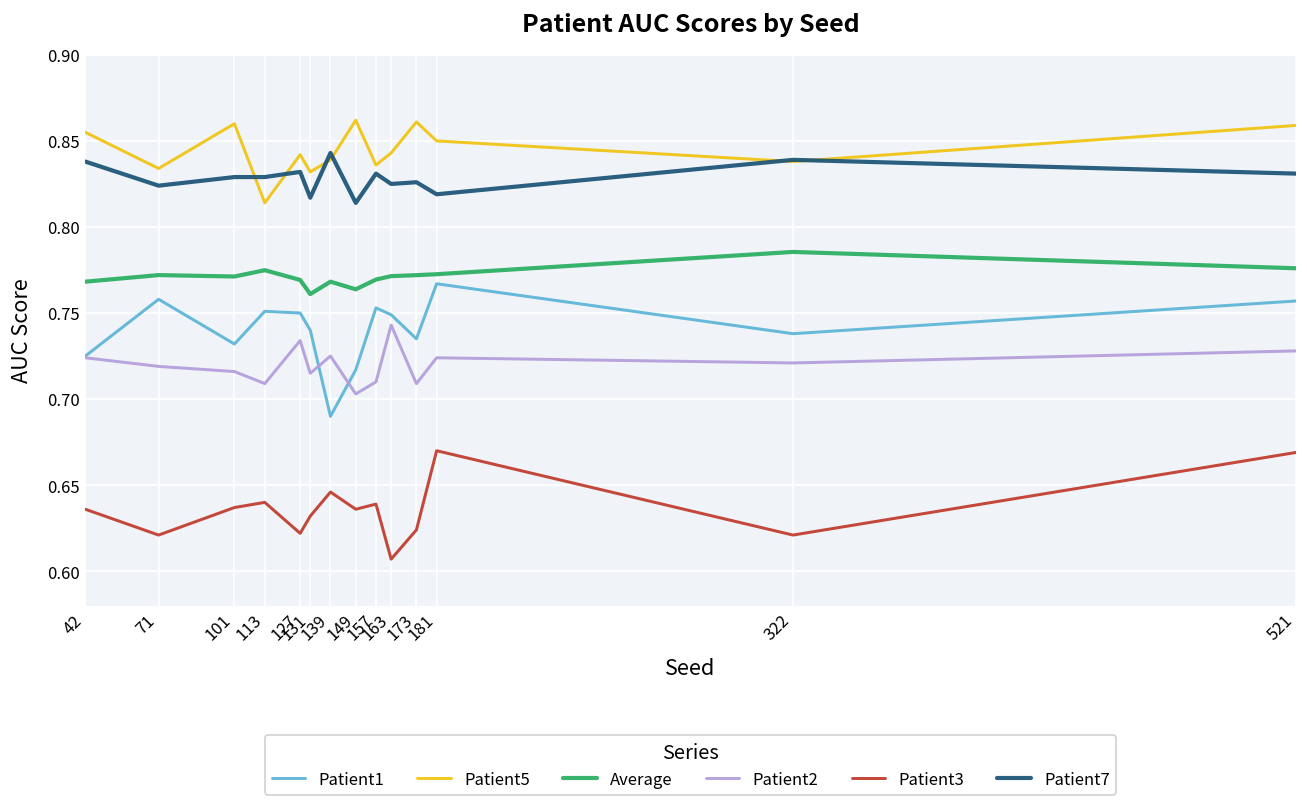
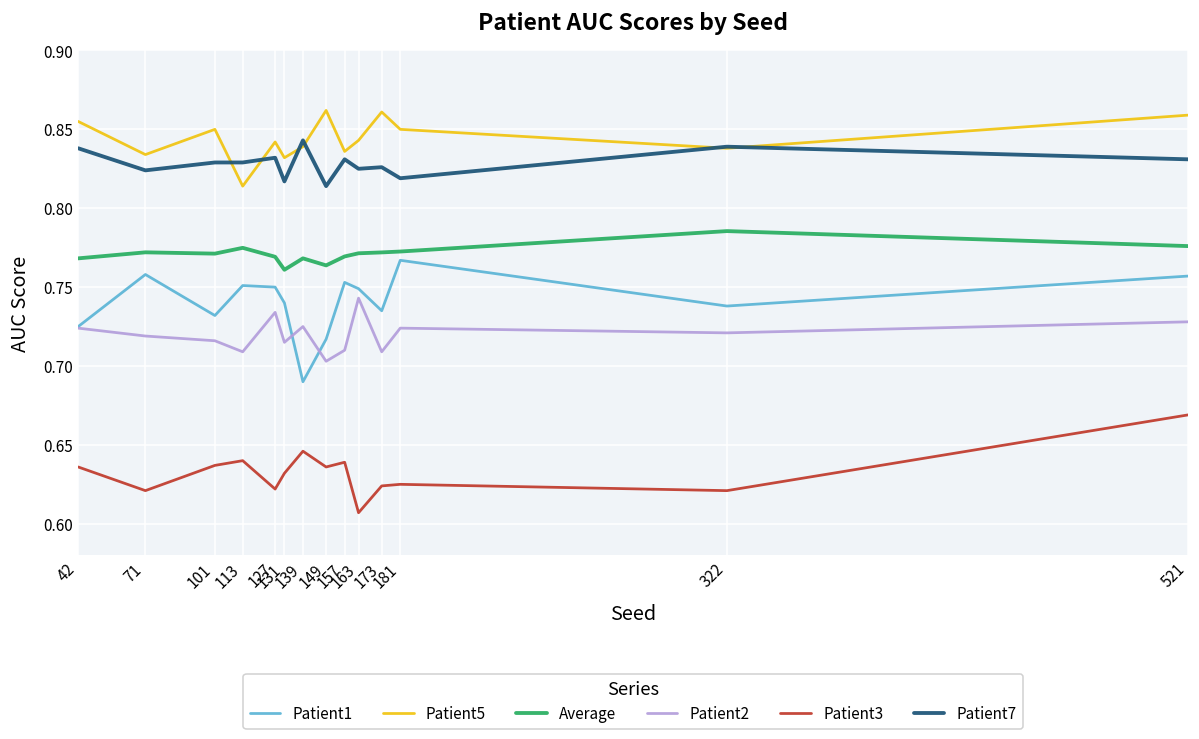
Patient5, 101: 0.86 -> 0.85
Patient3, 181: 0.670 -> 0.625
